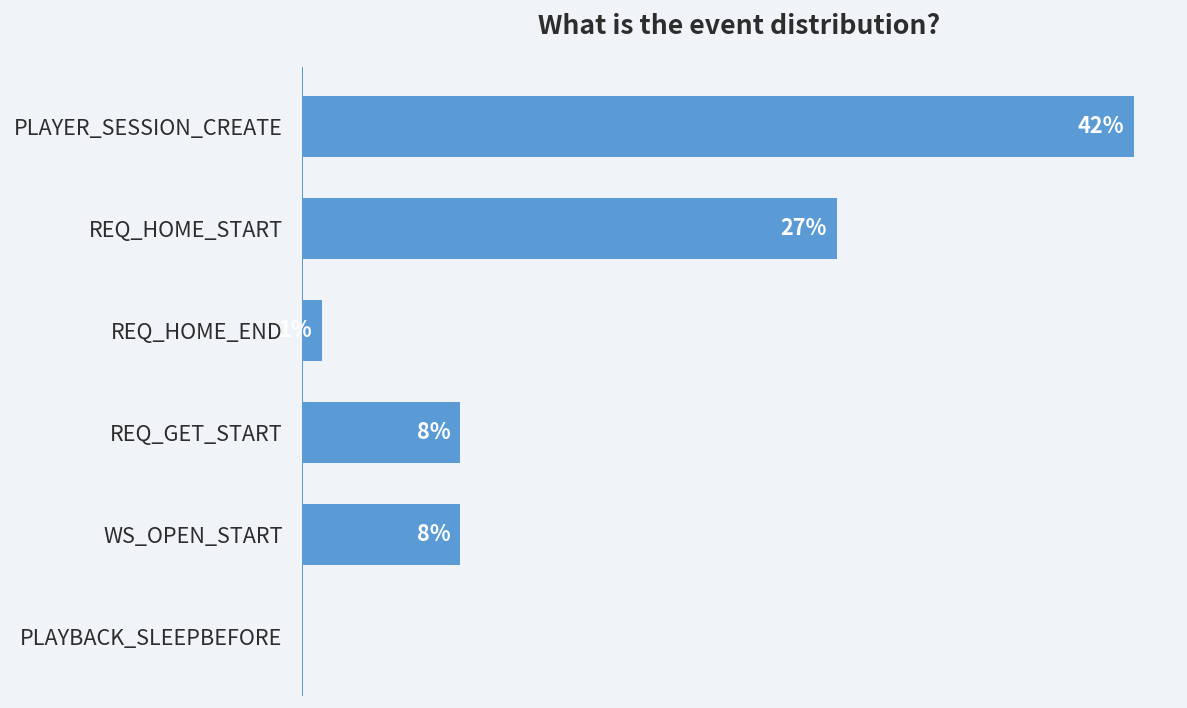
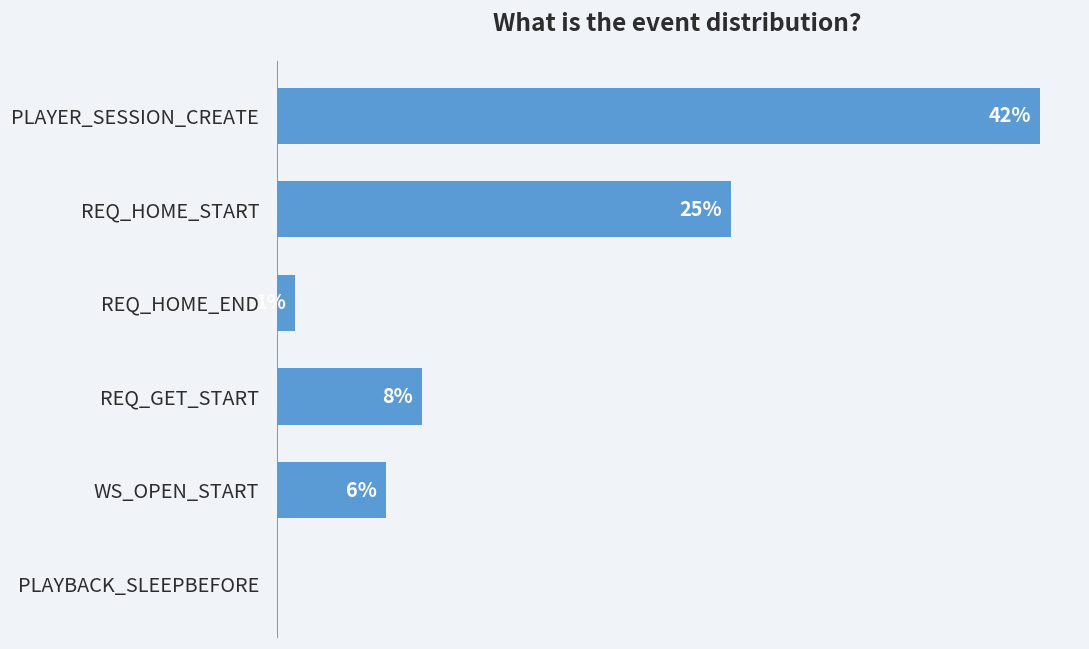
REQ_HOME_START: 27% -> 25%
WS_OPEN_START: 8% -> 6%
